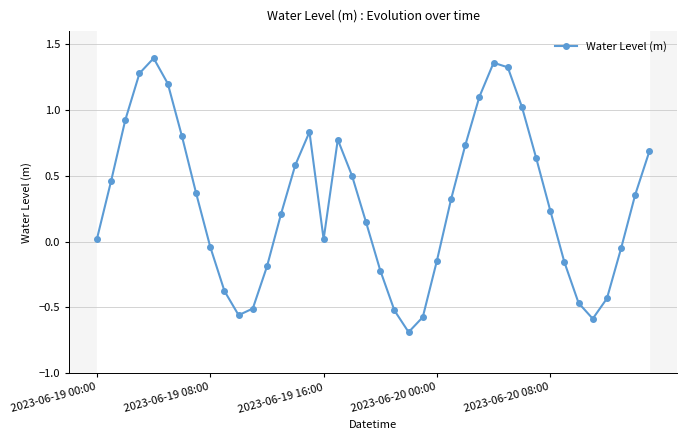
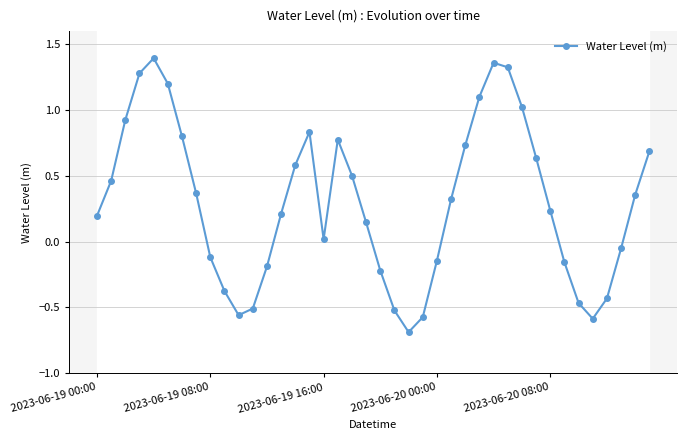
Water Level (m), 2023-06-19 00:00: 0.02 -> 0.20
Water Level (m), 2023-06-19 08:00: -0.04 -> -0.12
